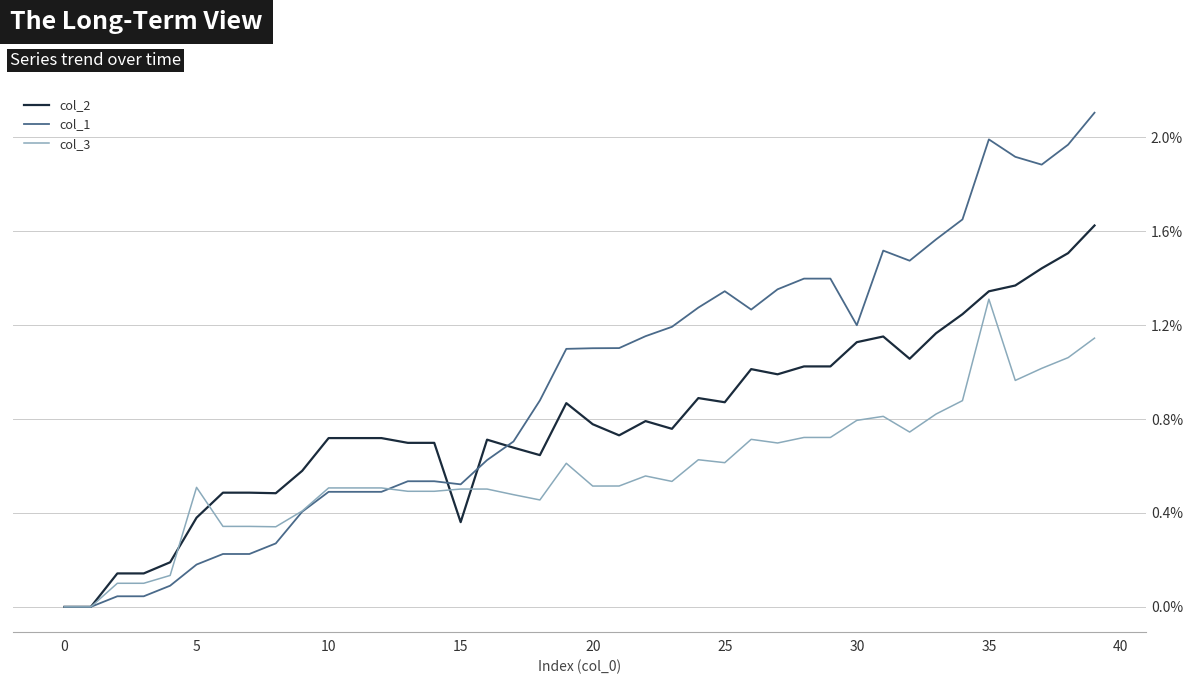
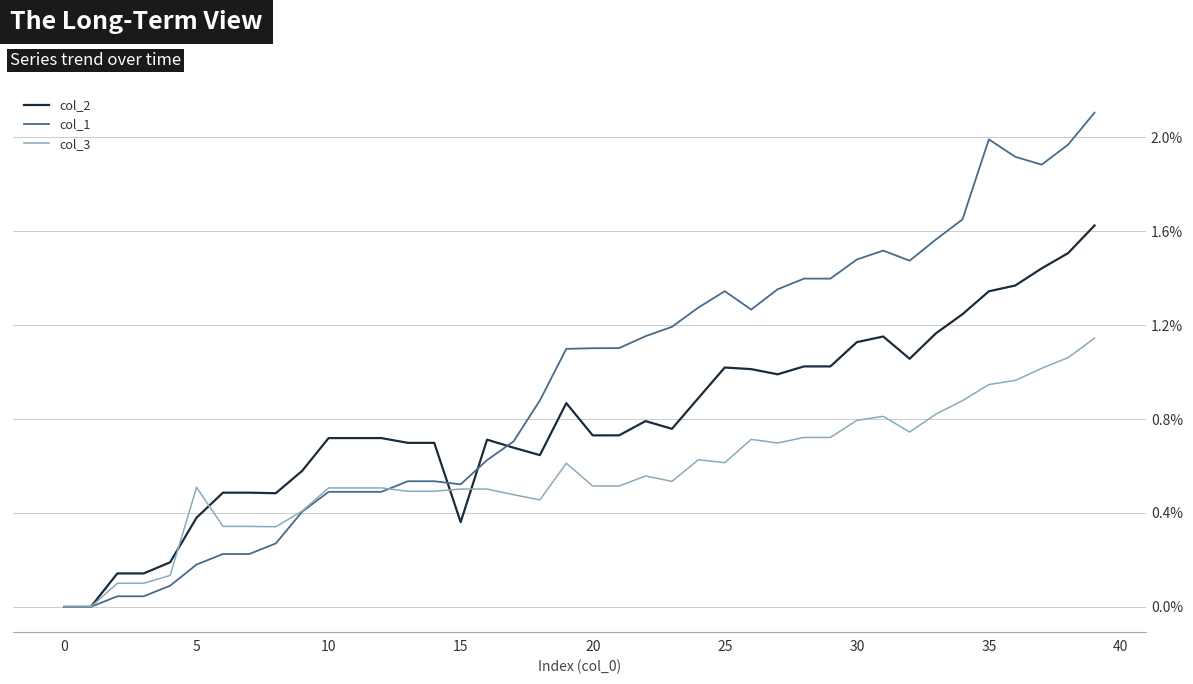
col_2, 20: 0.78% -> 0.73%
col_2, 25: 0.87% -> 1.02%
col_1, 30: 1.20% -> 1.48%
col_3, 35: 1.31% -> 0.95%
